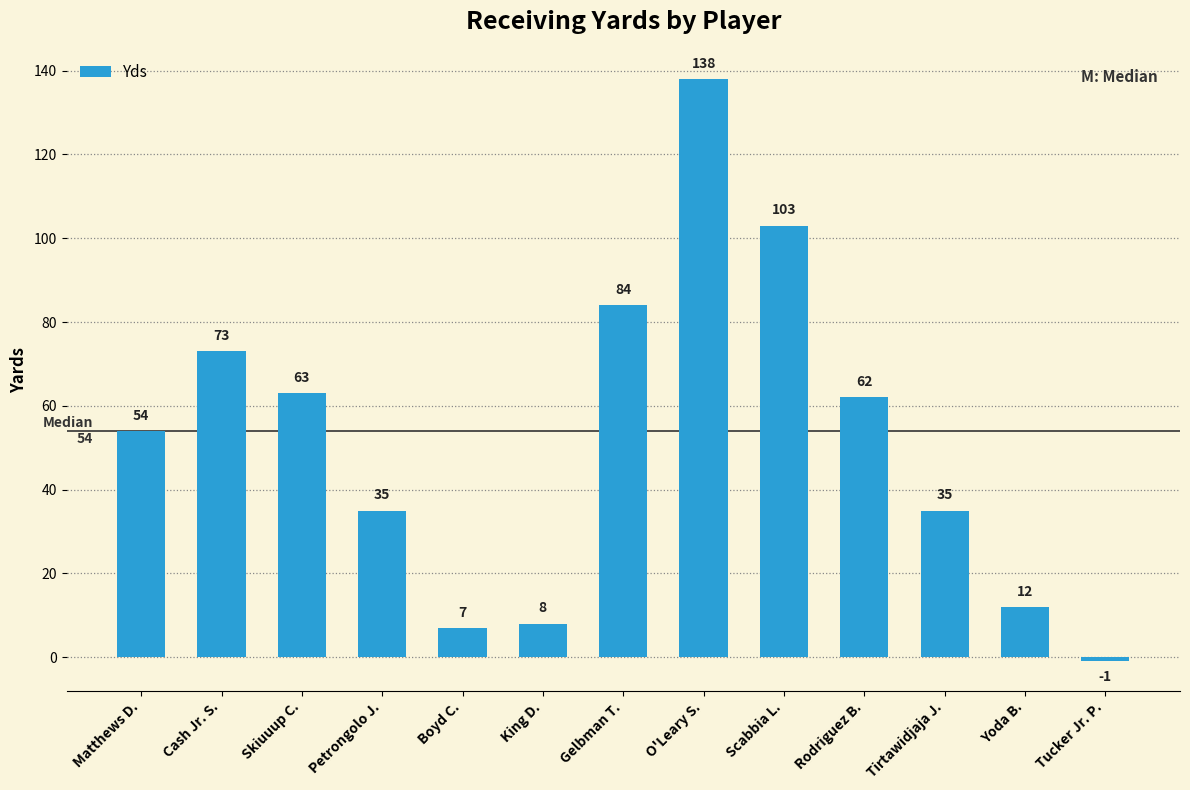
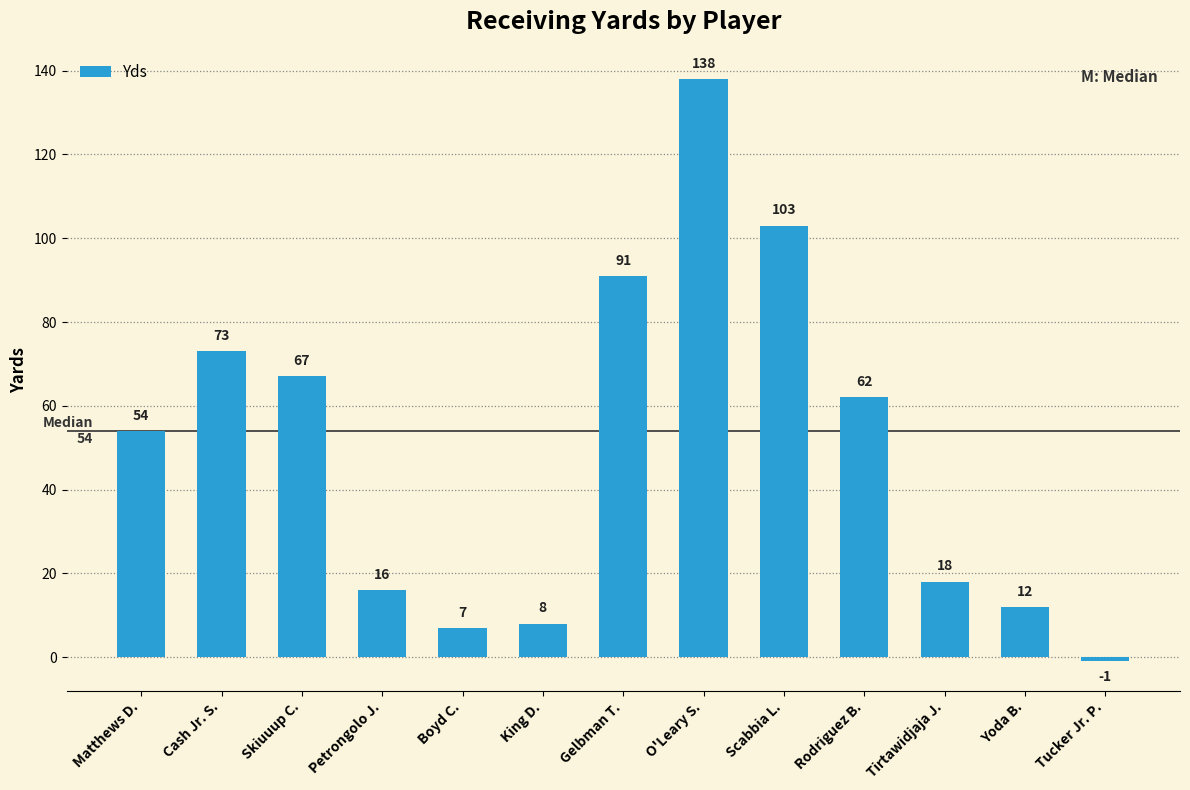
Skiuuup C.: 63 -> 67
Petrongolo J.: 35 -> 16
Gelbman T.: 84 -> 91
Tirtawidjaja J.: 35 -> 18
